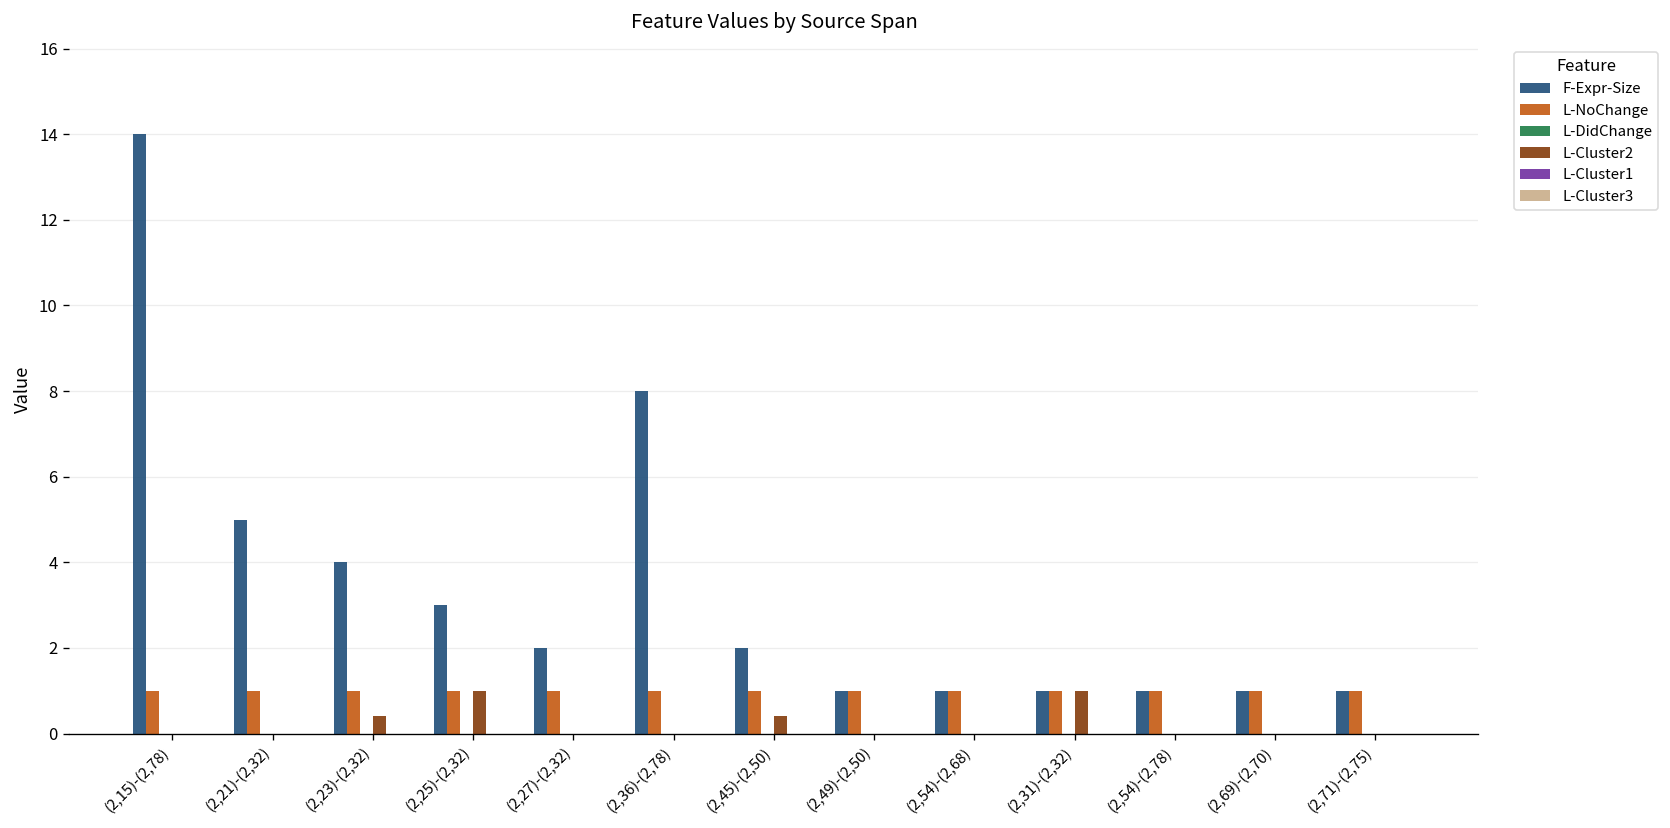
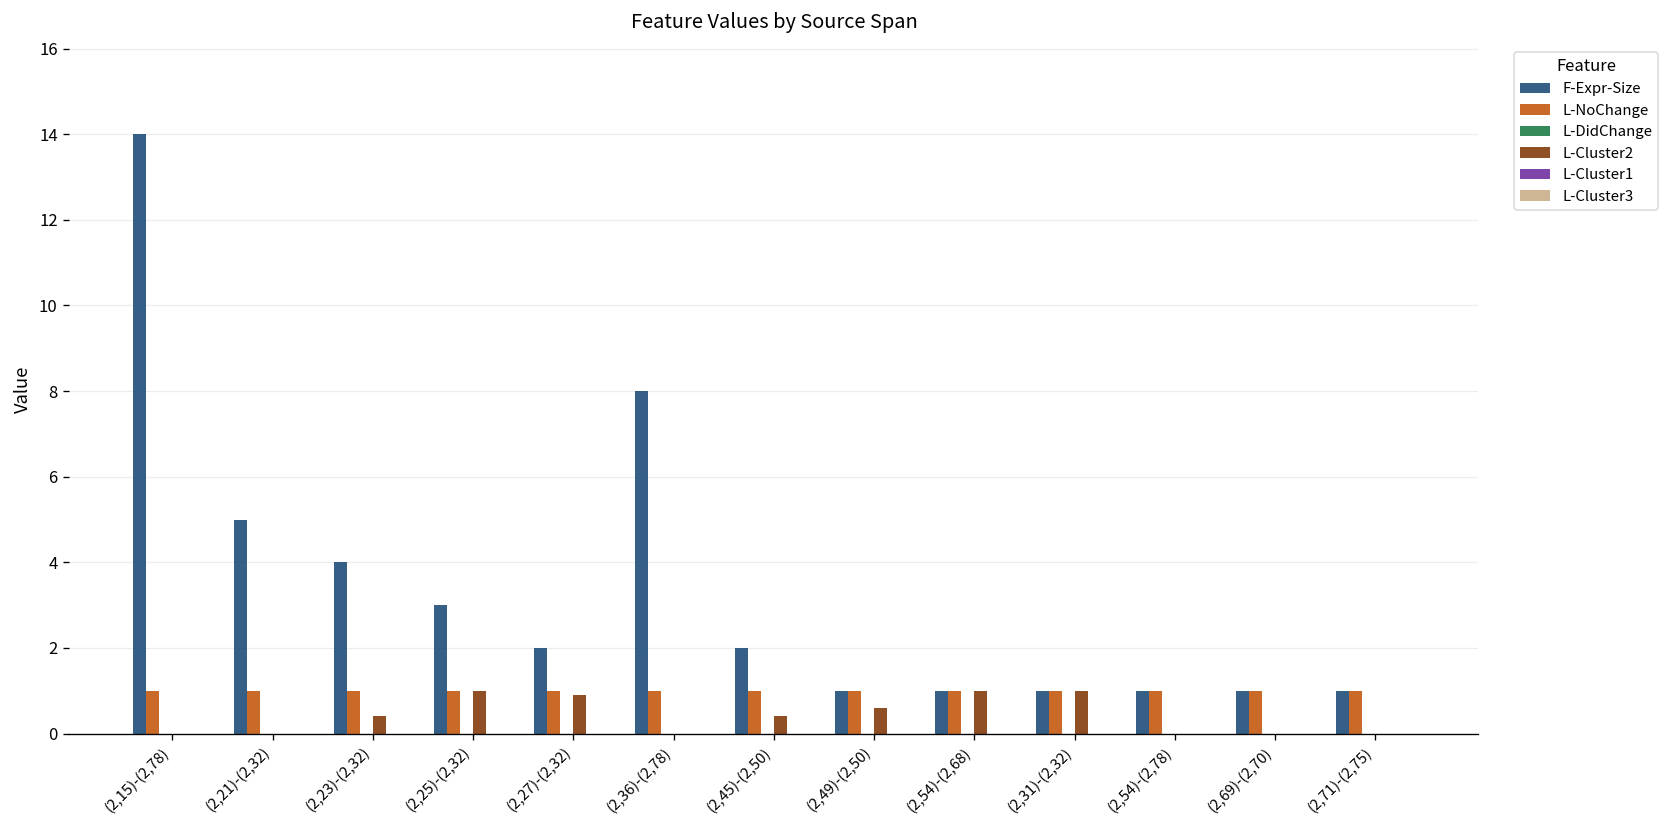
L-Cluster2, (2,27)-(2,32): 0.0 -> 0.9
L-Cluster2, (2,49)-(2,50): 0.0 -> 0.6
L-Cluster2, (2,54)-(2,68): 0 -> 1
